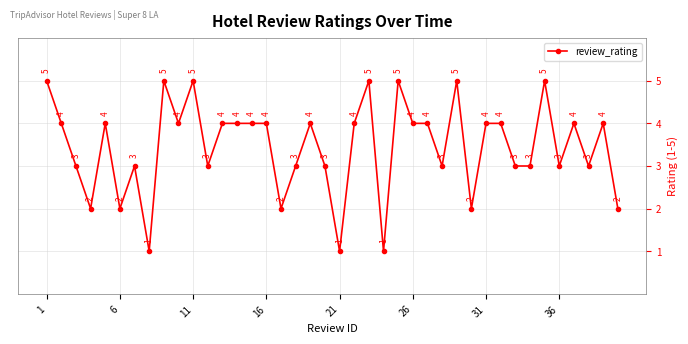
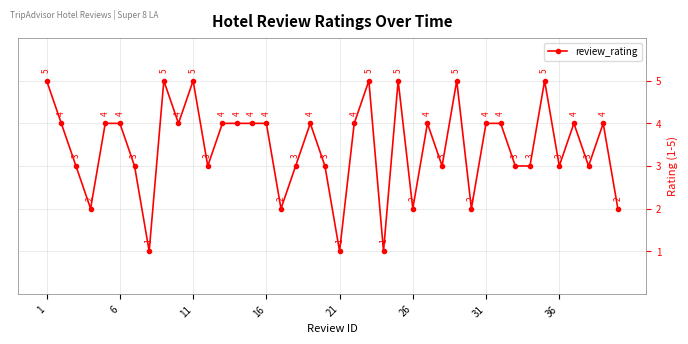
6: 2 -> 4
26: 4 -> 2
